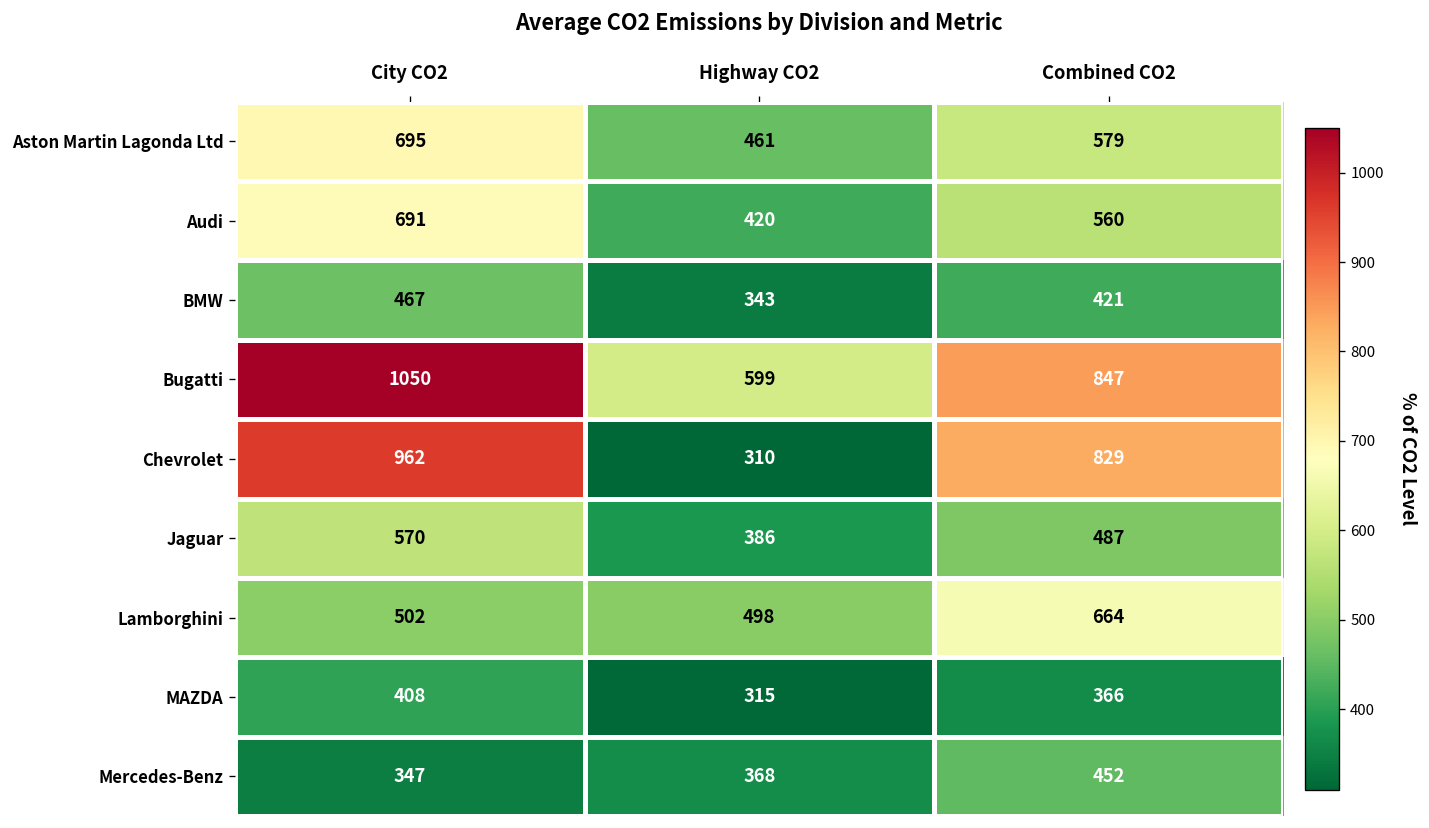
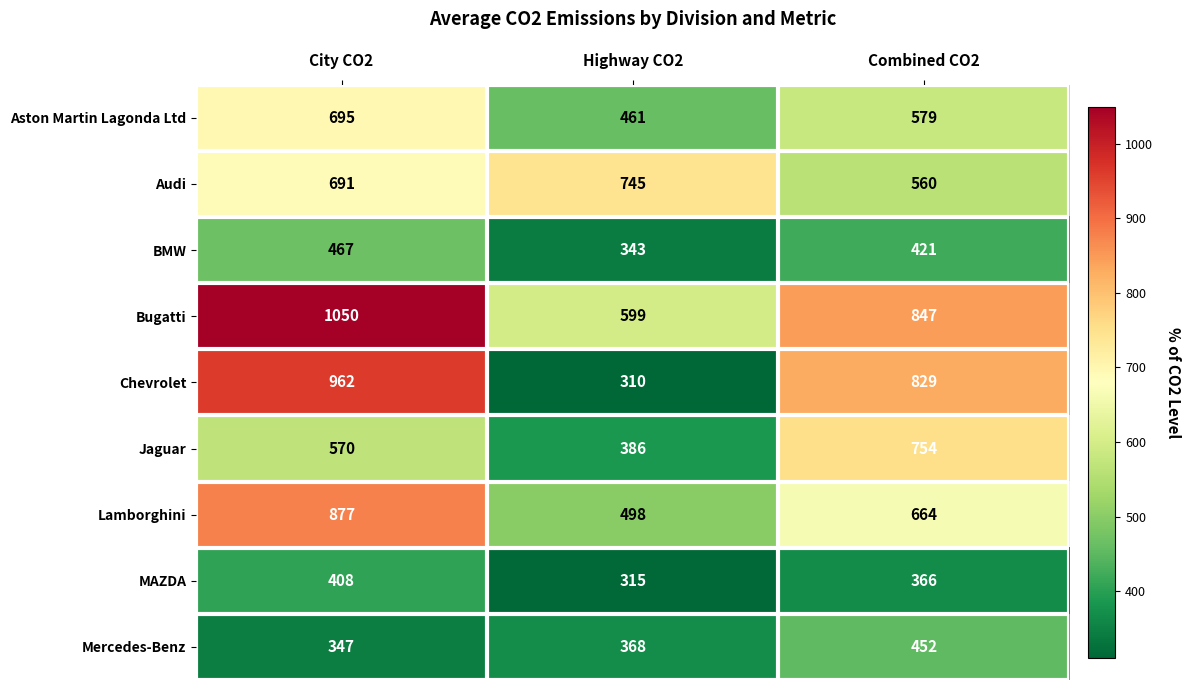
Audi, Highway CO2: 420 -> 745
Jaguar, Combined CO2: 487 -> 754
Lamborghini, City CO2: 502 -> 877
